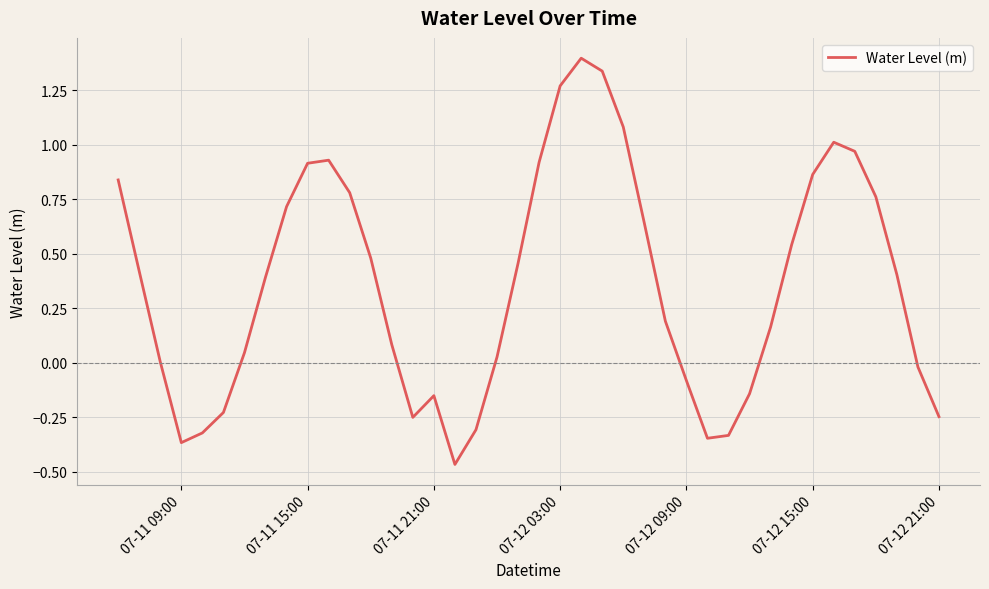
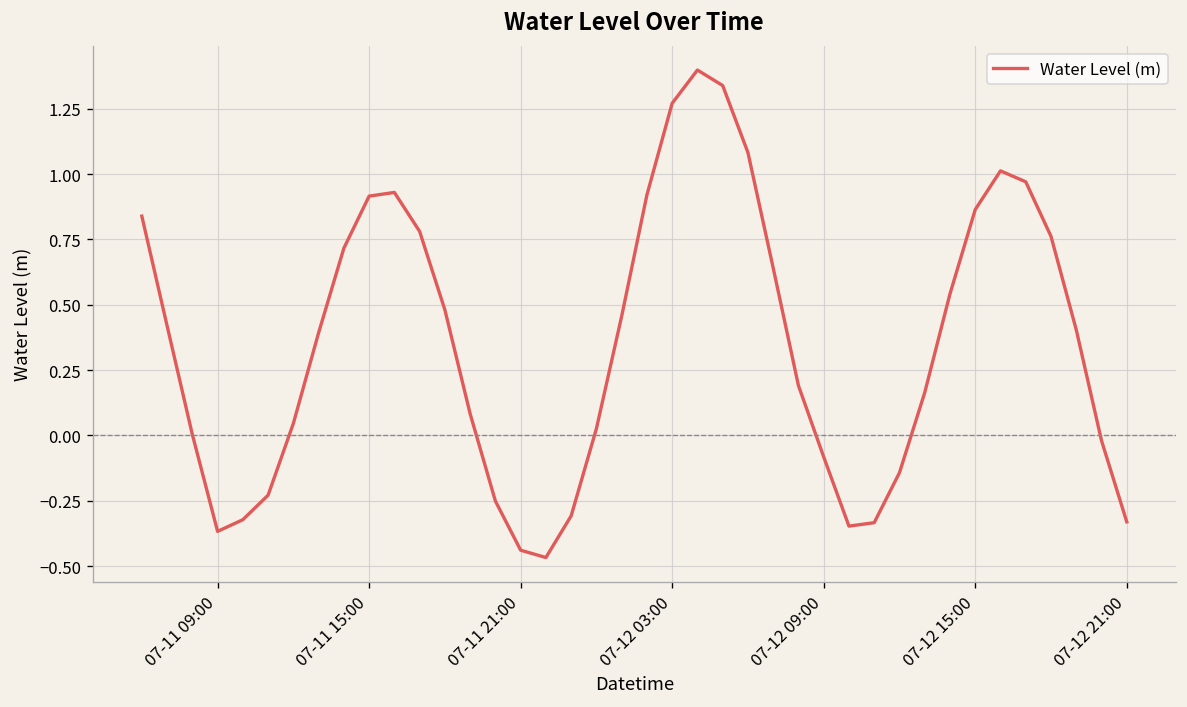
07-11 21:00: -0.15 -> -0.44
07-12 21:00: -0.25 -> -0.33
